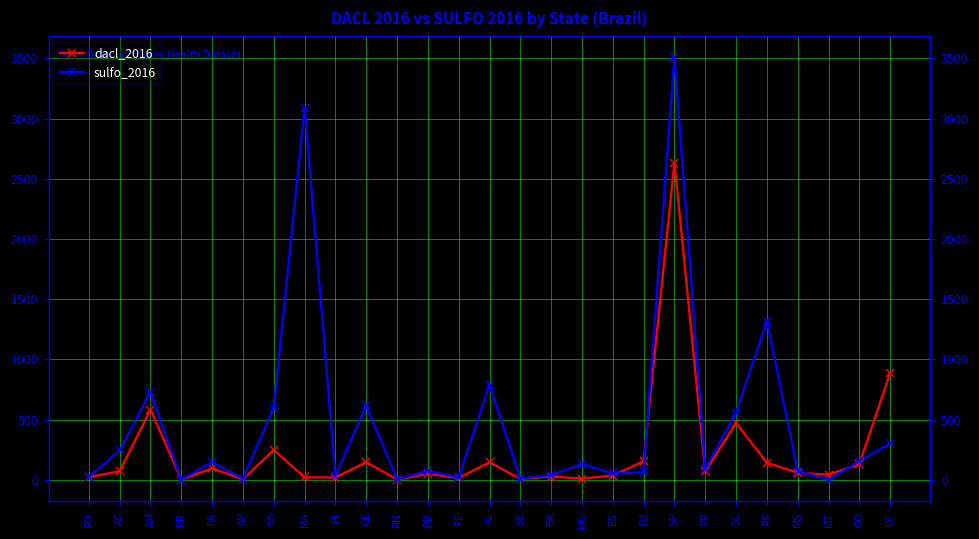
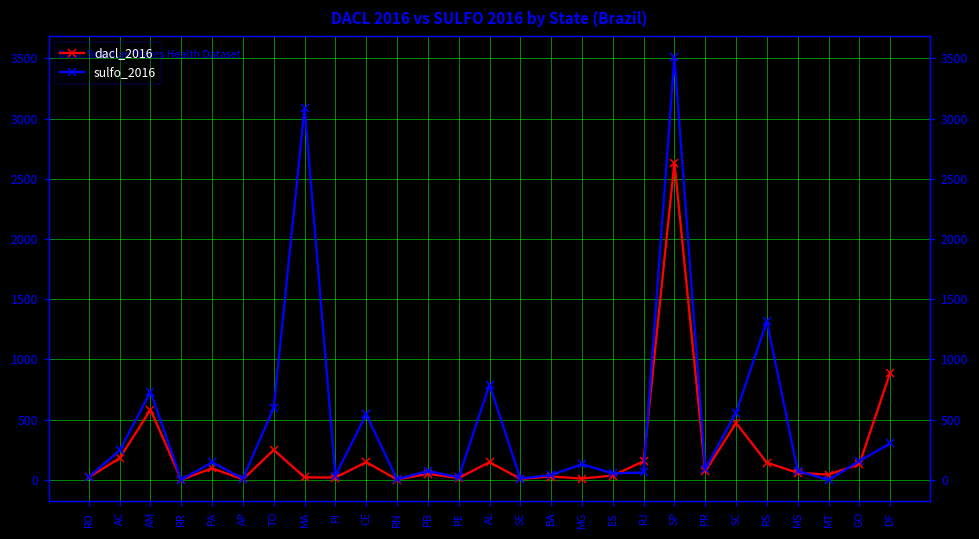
dacl_2016, AC: 70 -> 180
sulfo_2016, CE: 620 -> 540
